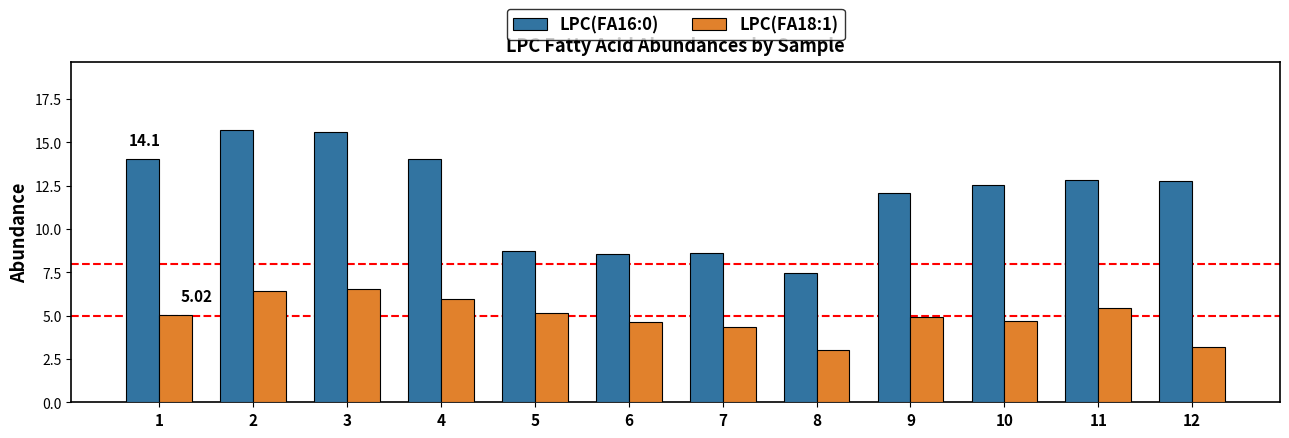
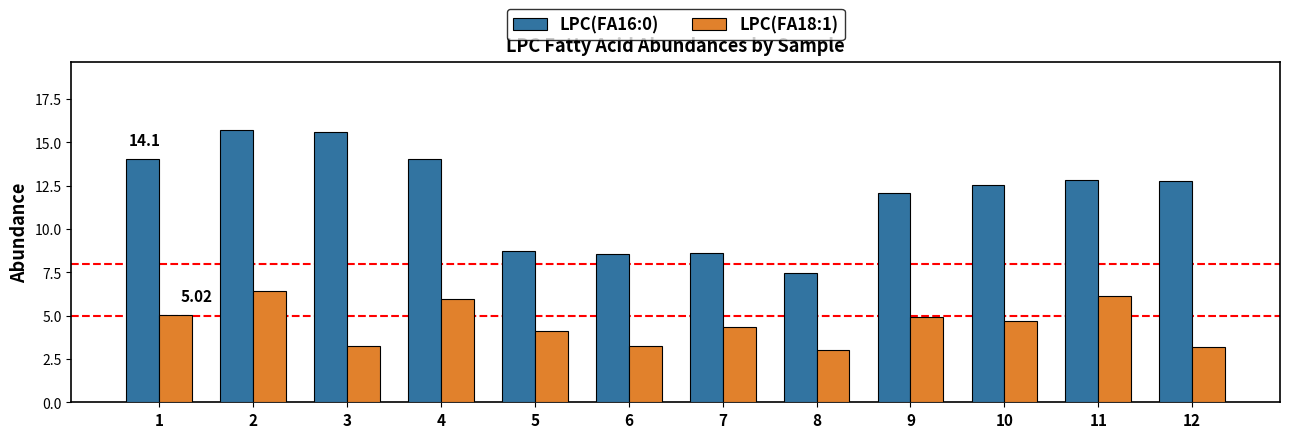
LPC(FA18:1), 3: 6.5 -> 3.3
LPC(FA18:1), 5: 5.2 -> 4.1
LPC(FA18:1), 6: 4.7 -> 3.2
LPC(FA18:1), 11: 5.4 -> 6.1
